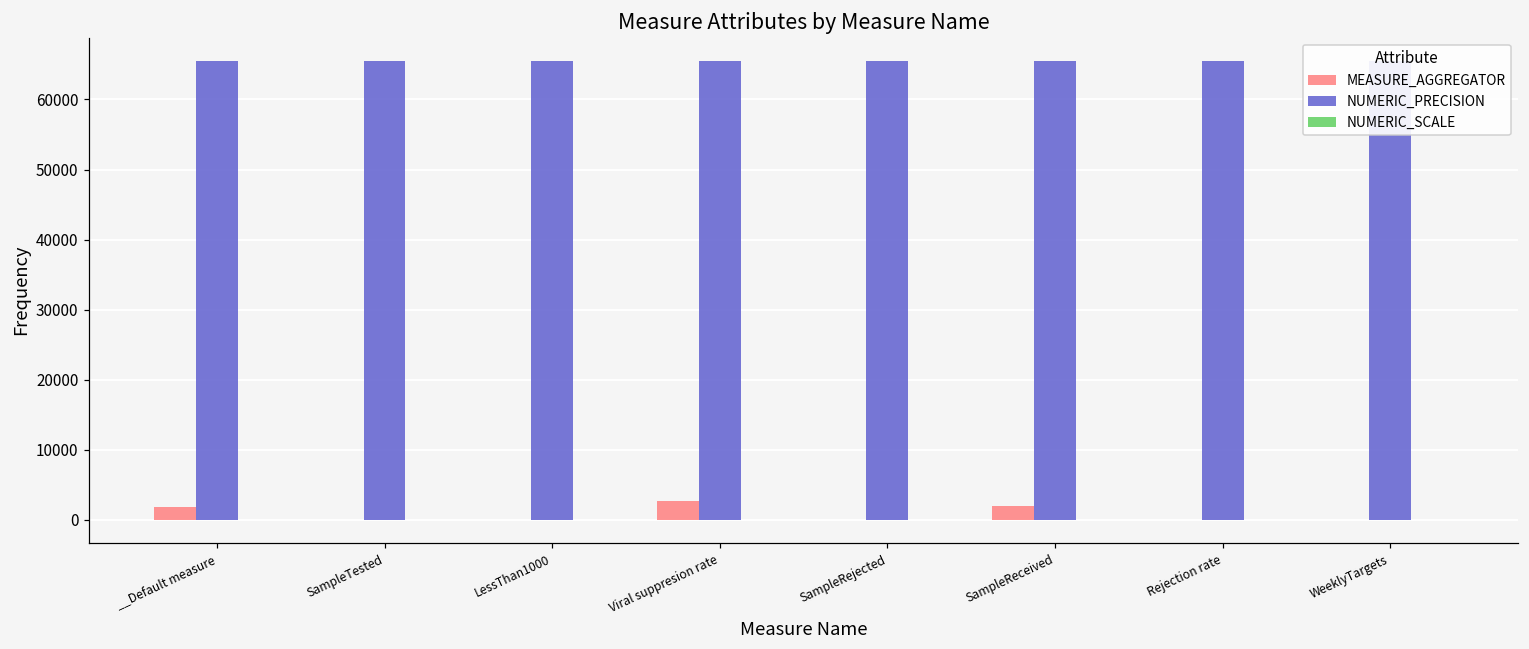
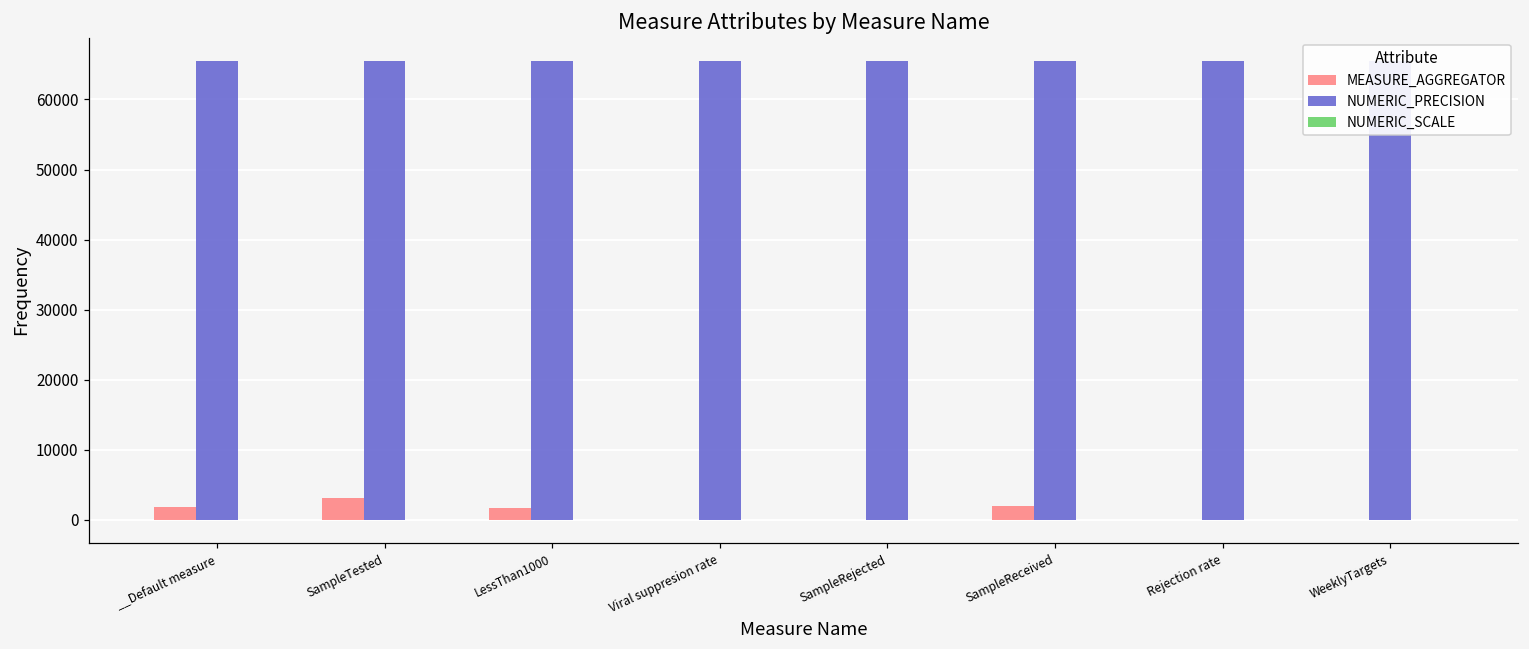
MEASURE_AGGREGATOR, SampleTested: 0 -> 3000
MEASURE_AGGREGATOR, LessThan1000: 0 -> 2000
MEASURE_AGGREGATOR, Viral suppresion rate: 3000 -> 0
